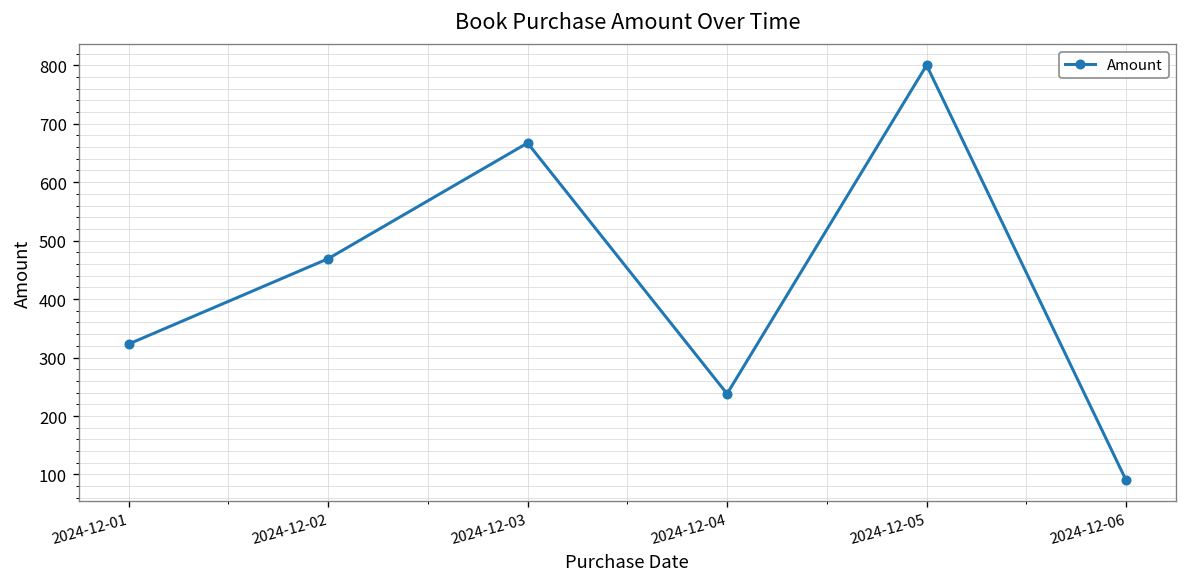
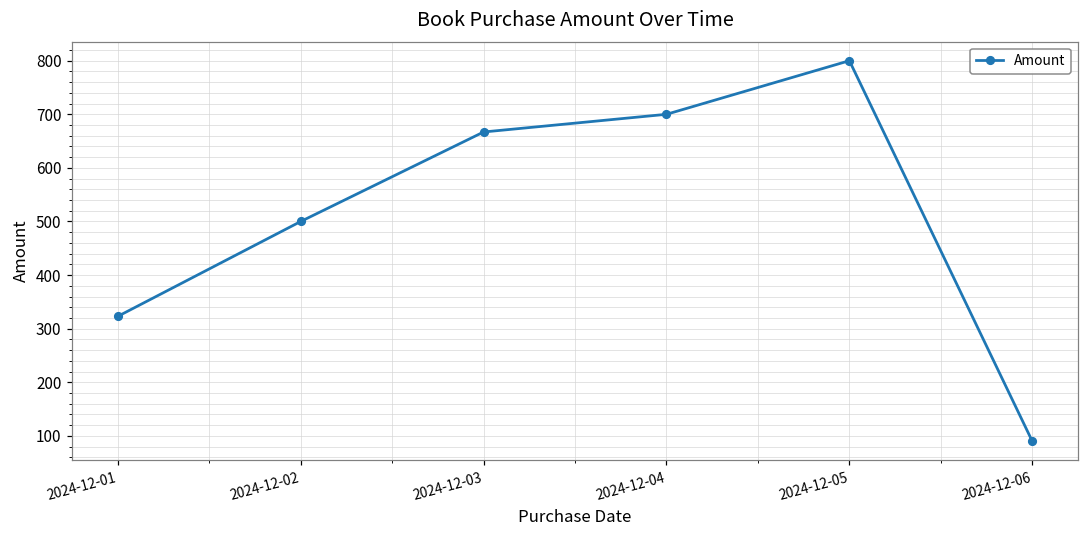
2024-12-02: 470 -> 500
2024-12-04: 240 -> 700
